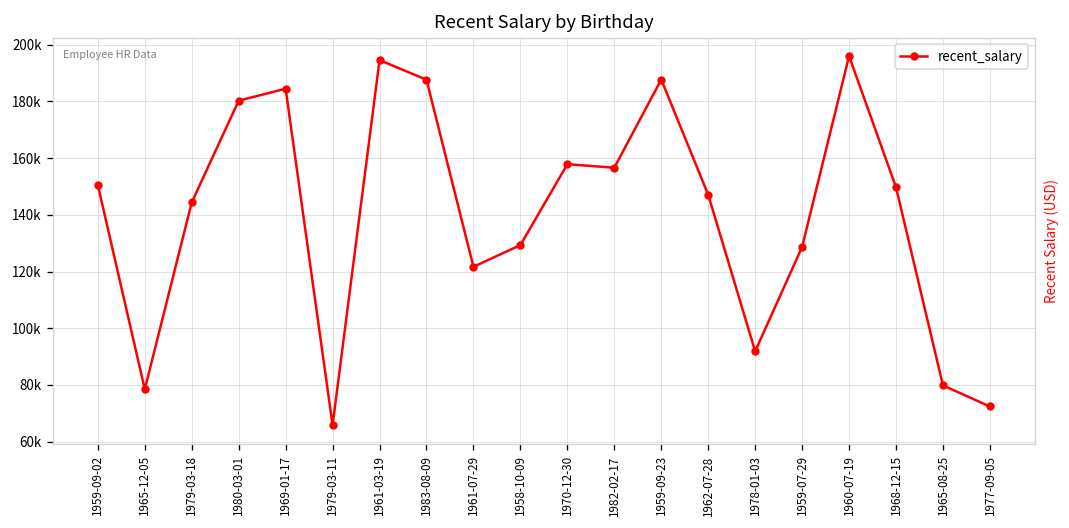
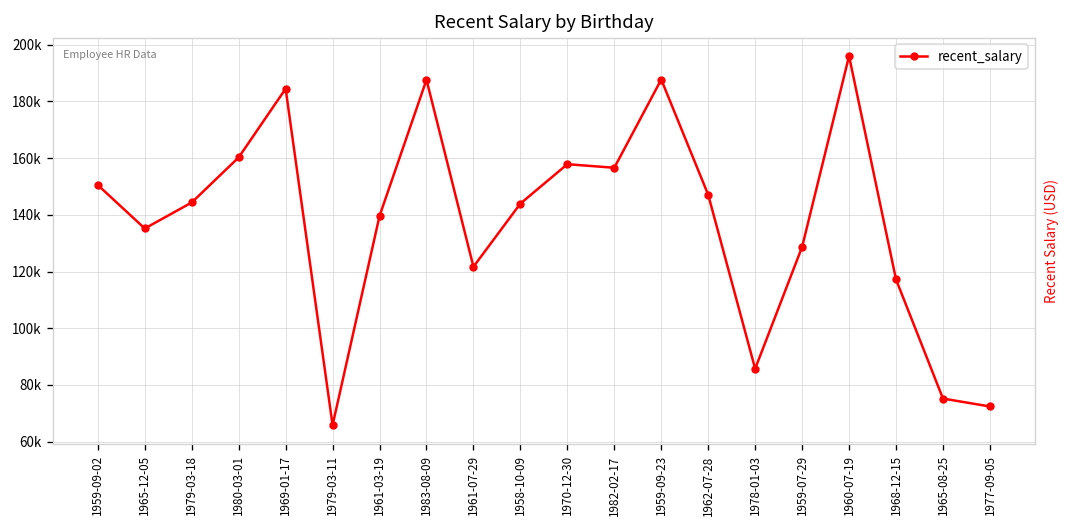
1965-12-05: 78000 -> 135000
1980-03-01: 180000 -> 160000
1961-03-19: 195000 -> 140000
1958-10-09: 129000 -> 144000
1978-01-03: 92000 -> 86000
1968-12-15: 150000 -> 117000
1965-08-25: 80000 -> 75000
